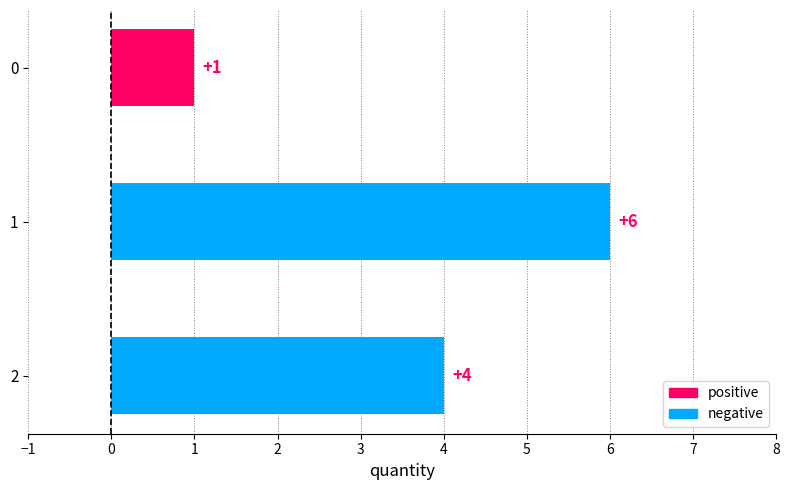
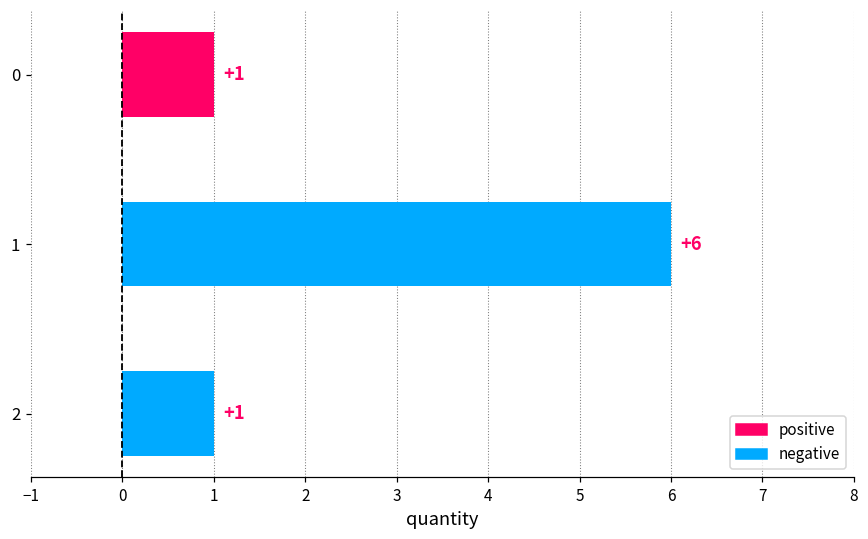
2: +4 -> +1
